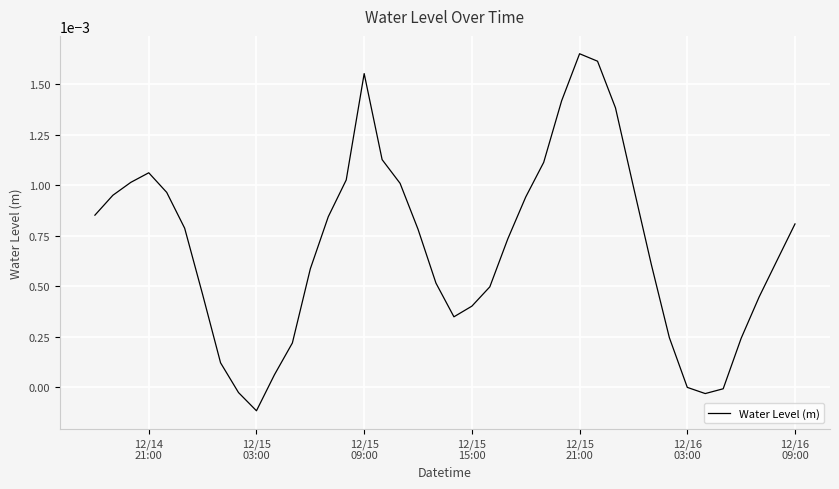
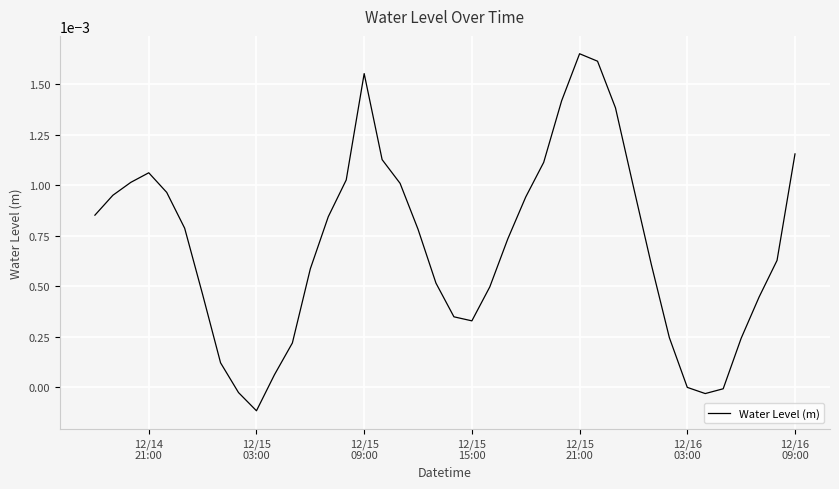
12/15 15:00: 0.00040 -> 0.00033
12/16 09:00: 0.00081 -> 0.00115
